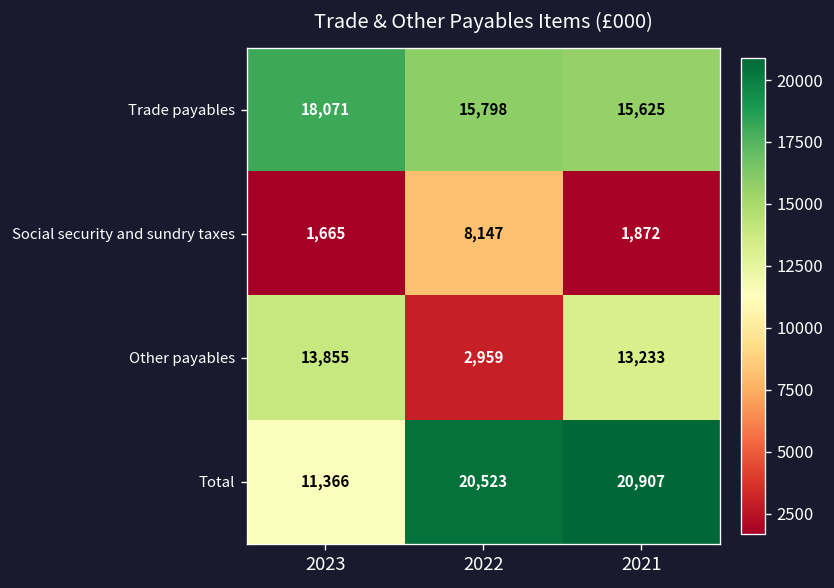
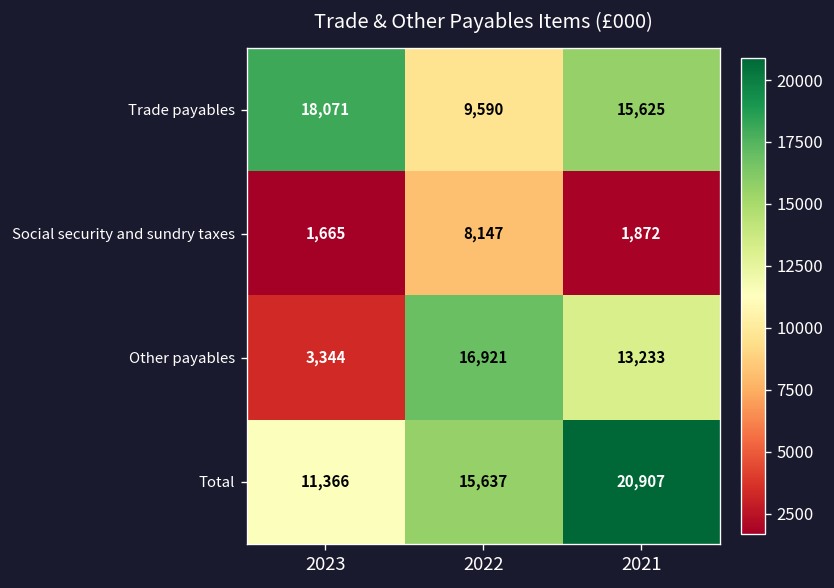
Trade payables, 2022: 15,798 -> 9,590
Other payables, 2023: 13,855 -> 3,344
Other payables, 2022: 2,959 -> 16,921
Total, 2022: 20,523 -> 15,637
